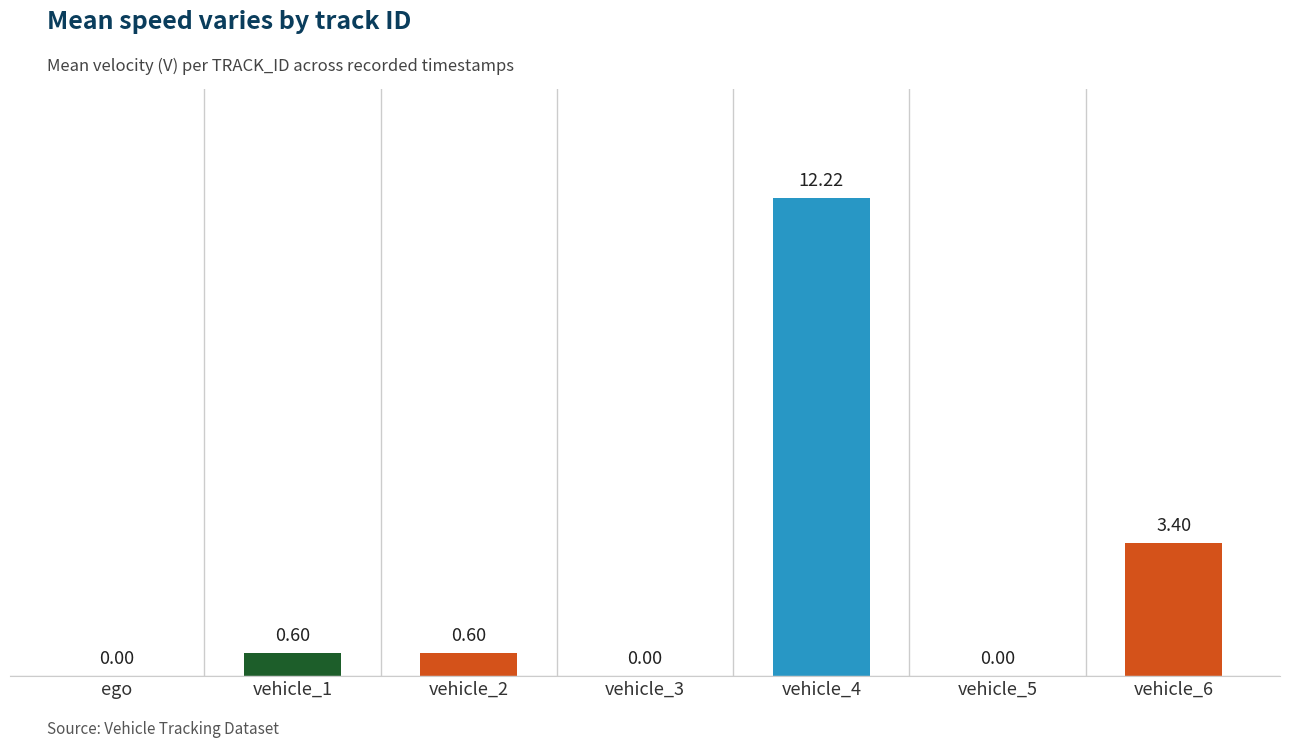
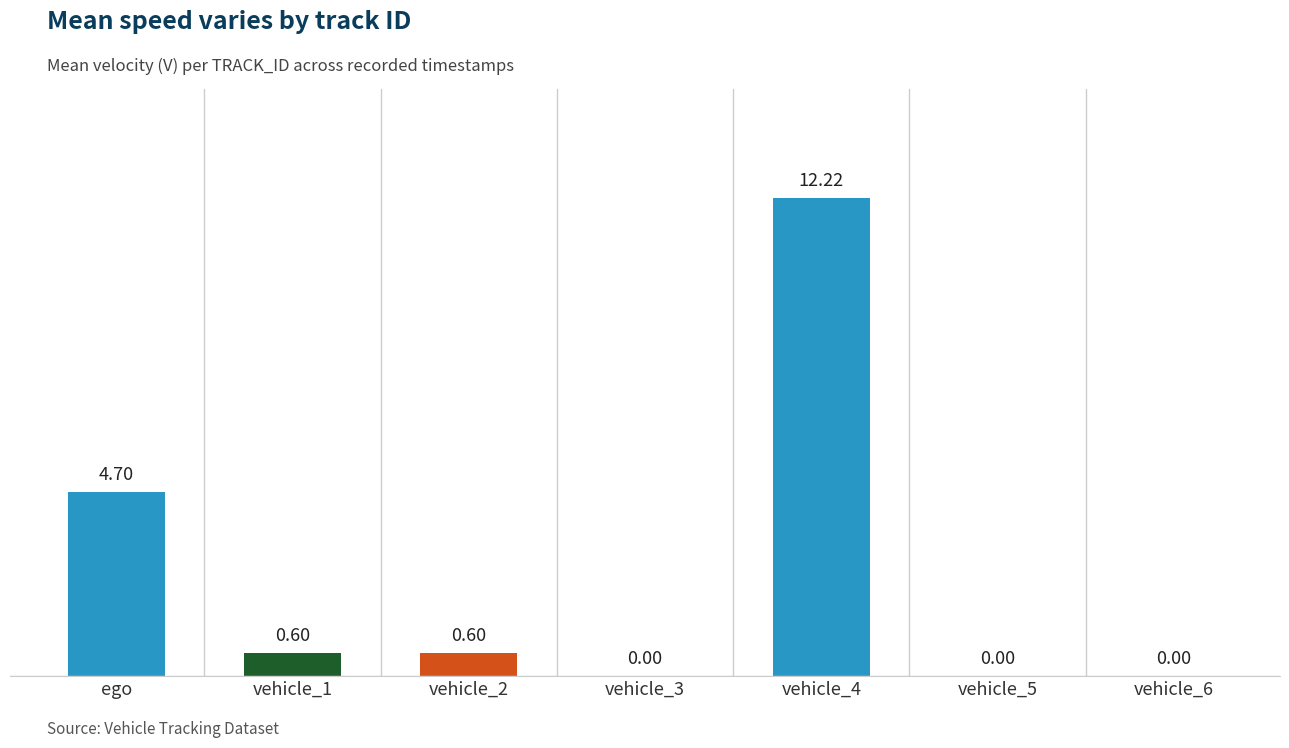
ego: 0.00 -> 4.70
vehicle_6: 3.40 -> 0.00
